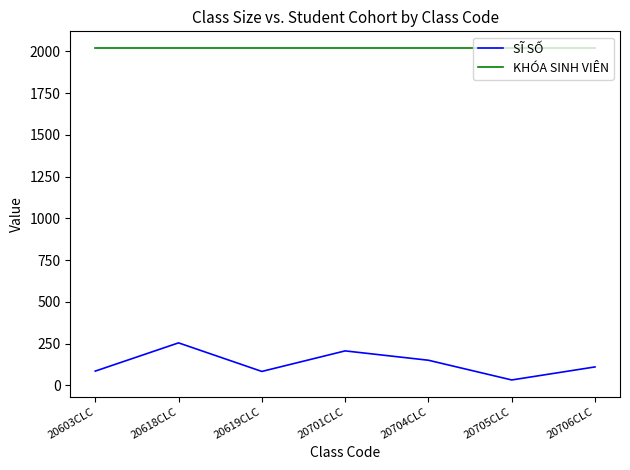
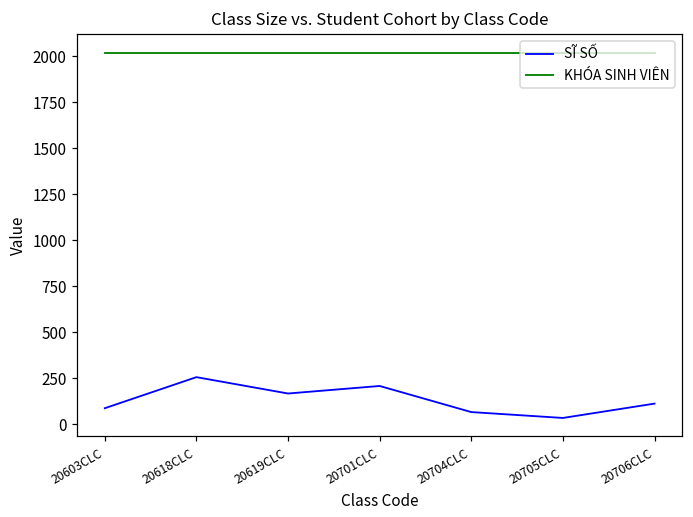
SĨ SỐ, 20619CLC: 80 -> 170
SĨ SỐ, 20704CLC: 150 -> 70
